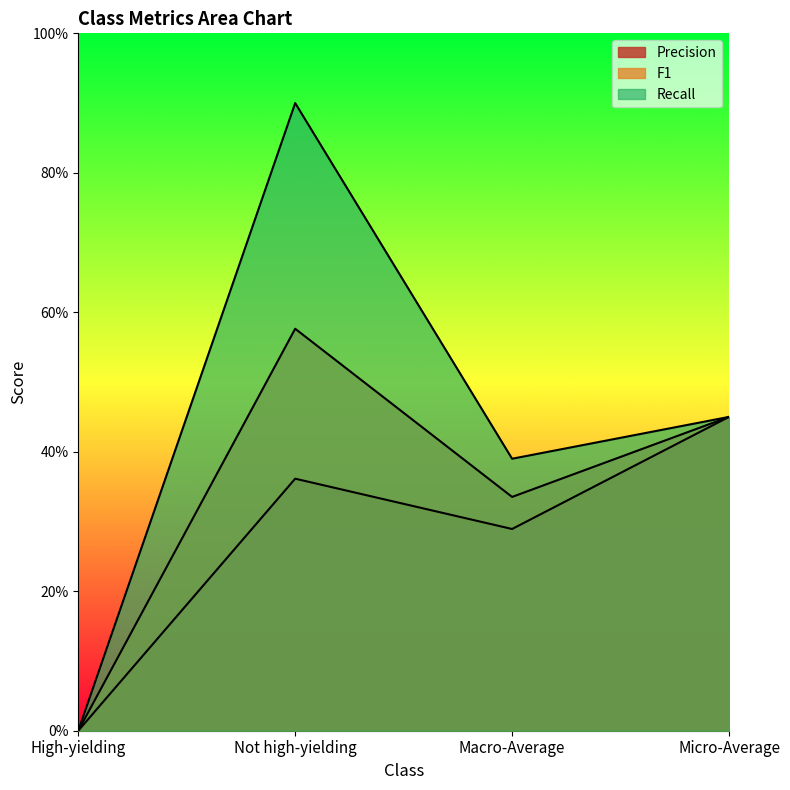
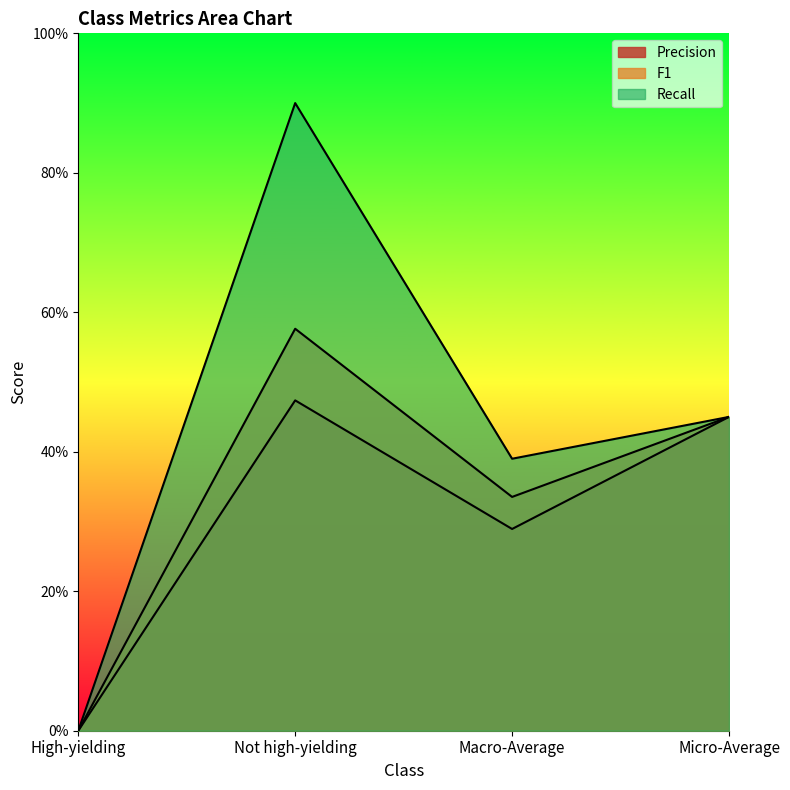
Precision, Not high-yielding: 36% -> 47%
